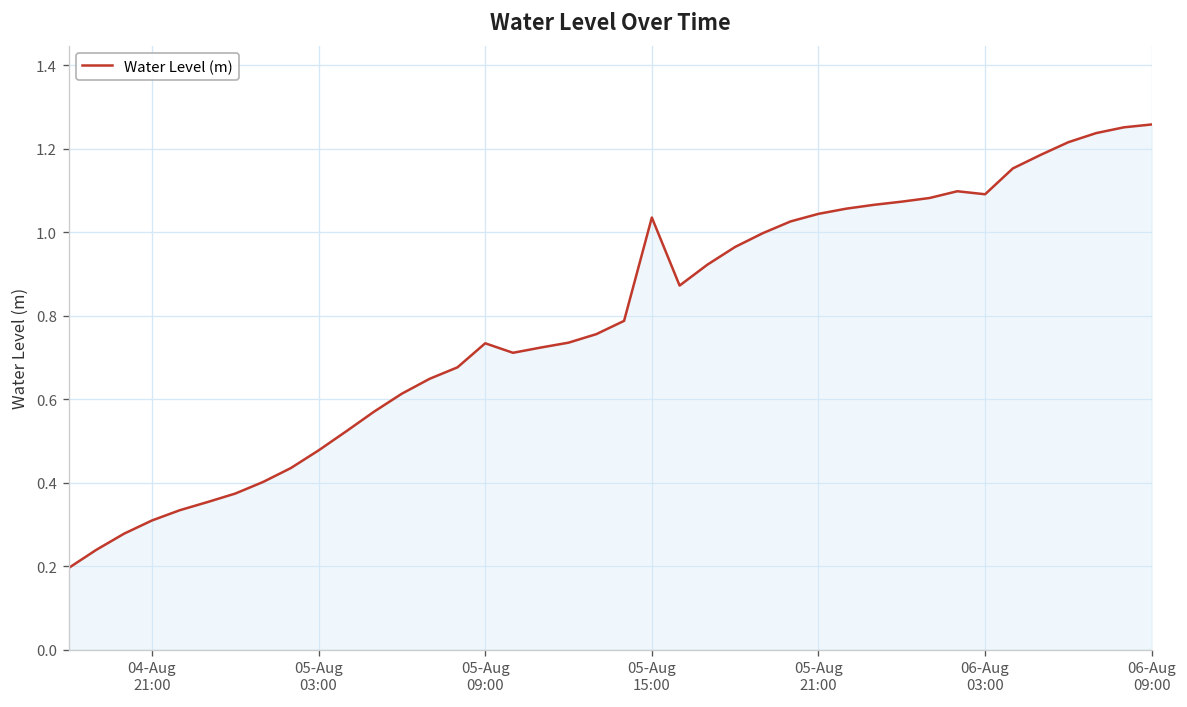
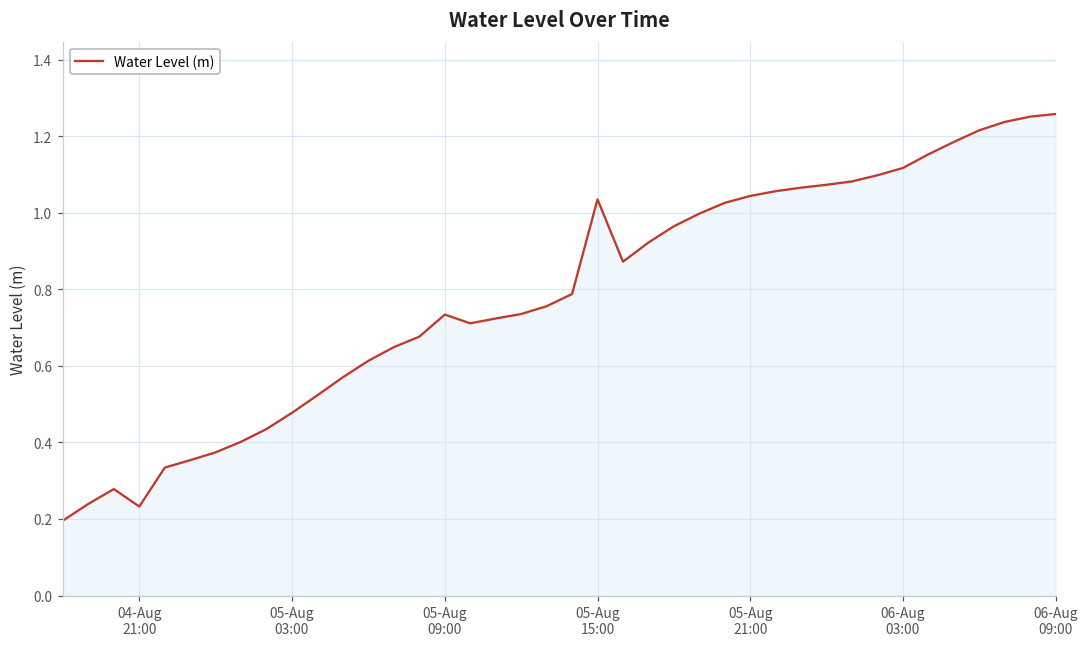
04-Aug 21:00: 0.31 -> 0.23
06-Aug 03:00: 1.09 -> 1.12
